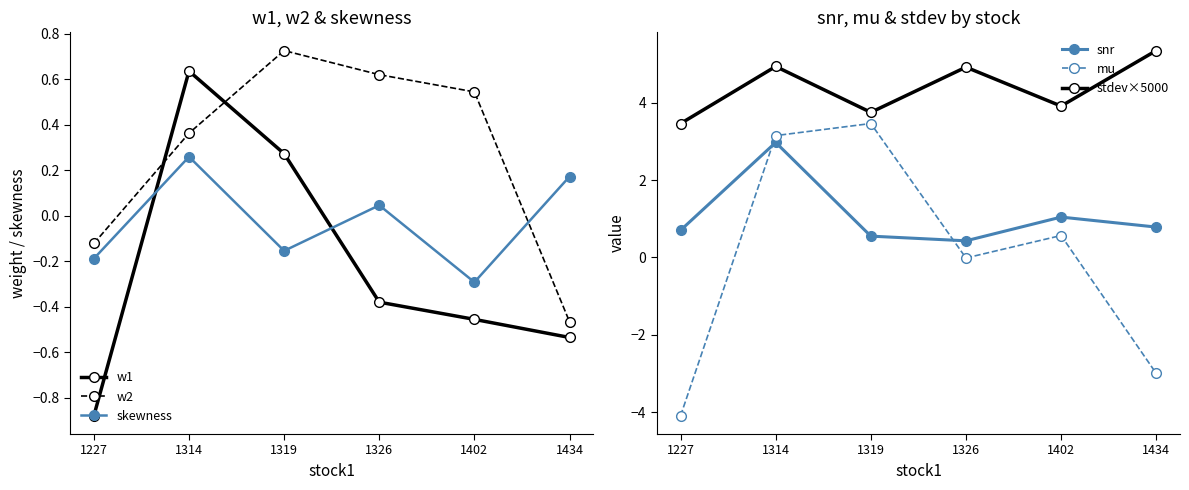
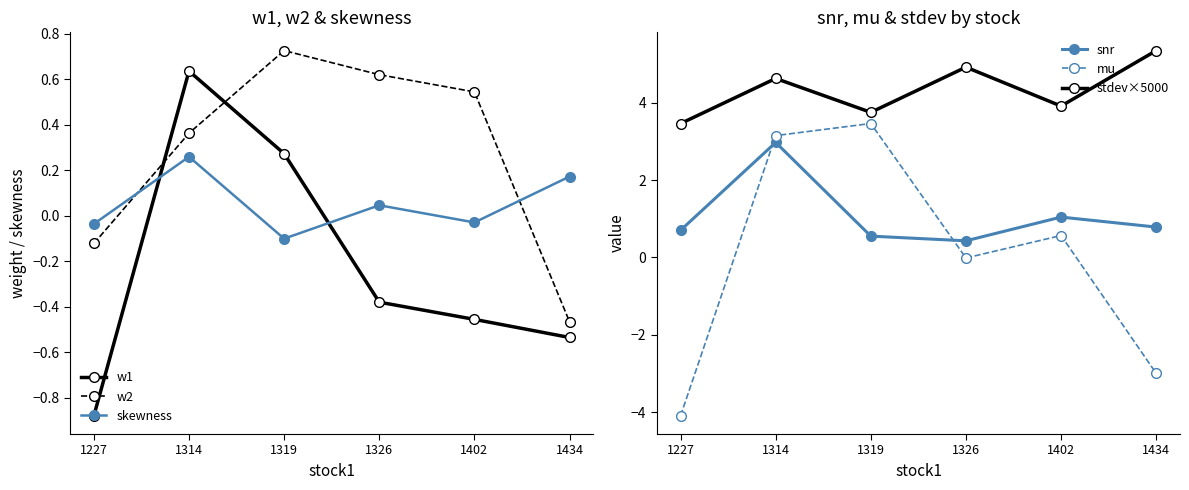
w1, w2 & skewness, skewness, 1227: -0.19 -> -0.04
w1, w2 & skewness, skewness, 1319: -0.15 -> -0.10
w1, w2 & skewness, skewness, 1402: -0.29 -> -0.03
snr, mu & stdev by stock, stdev×5000, 1314: 4.9 -> 4.6
